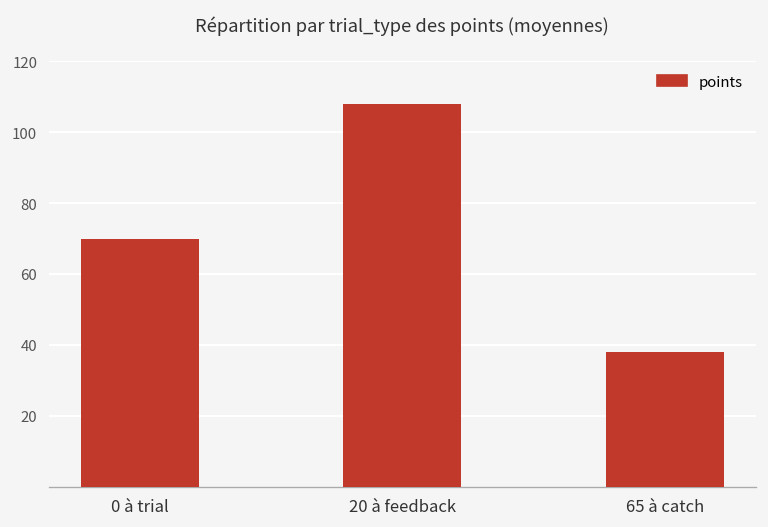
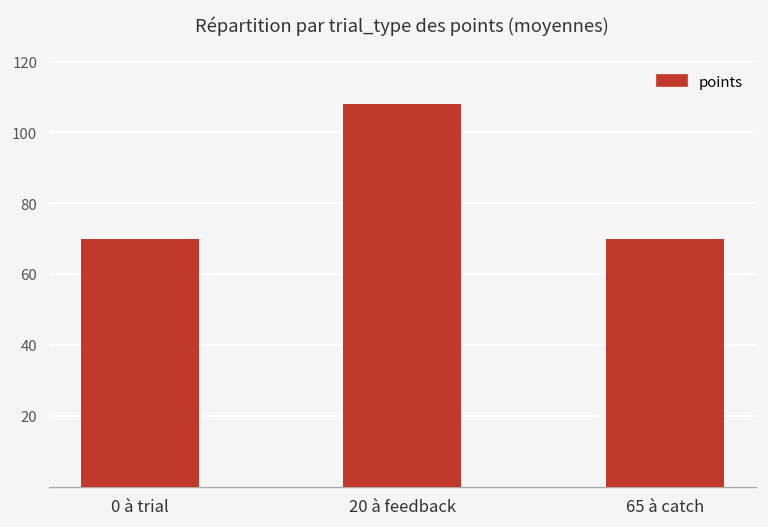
65 à catch: 38 -> 70
